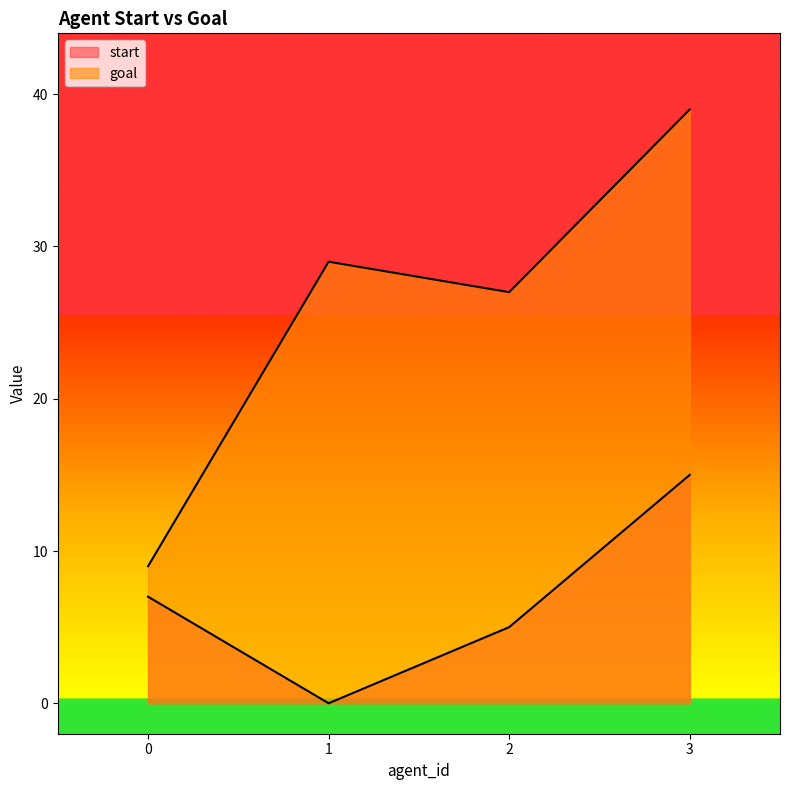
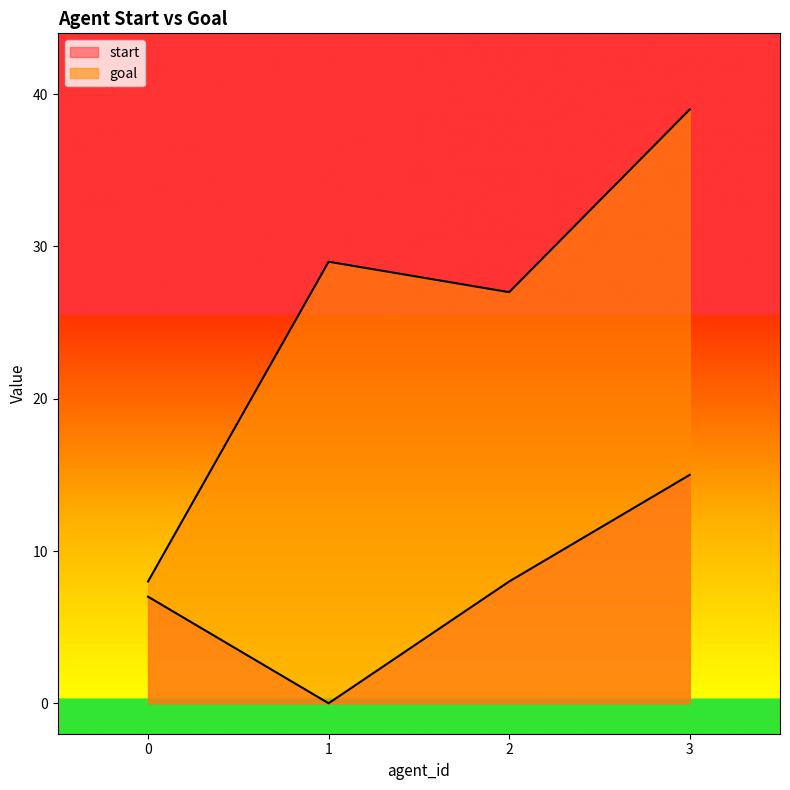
goal, 0: 9 -> 8
start, 2: 5 -> 8
